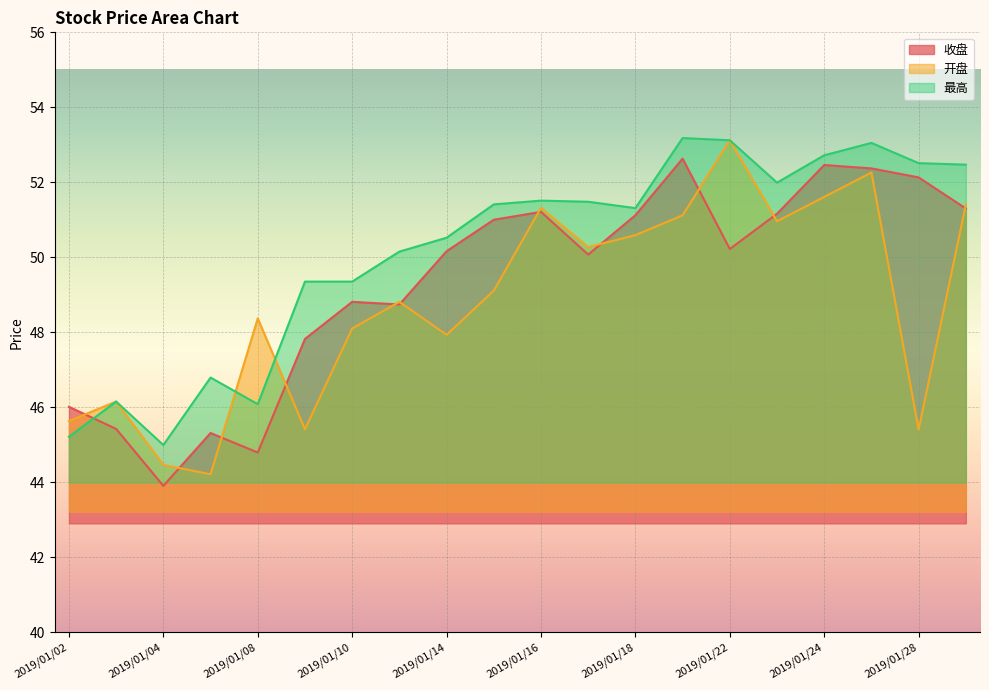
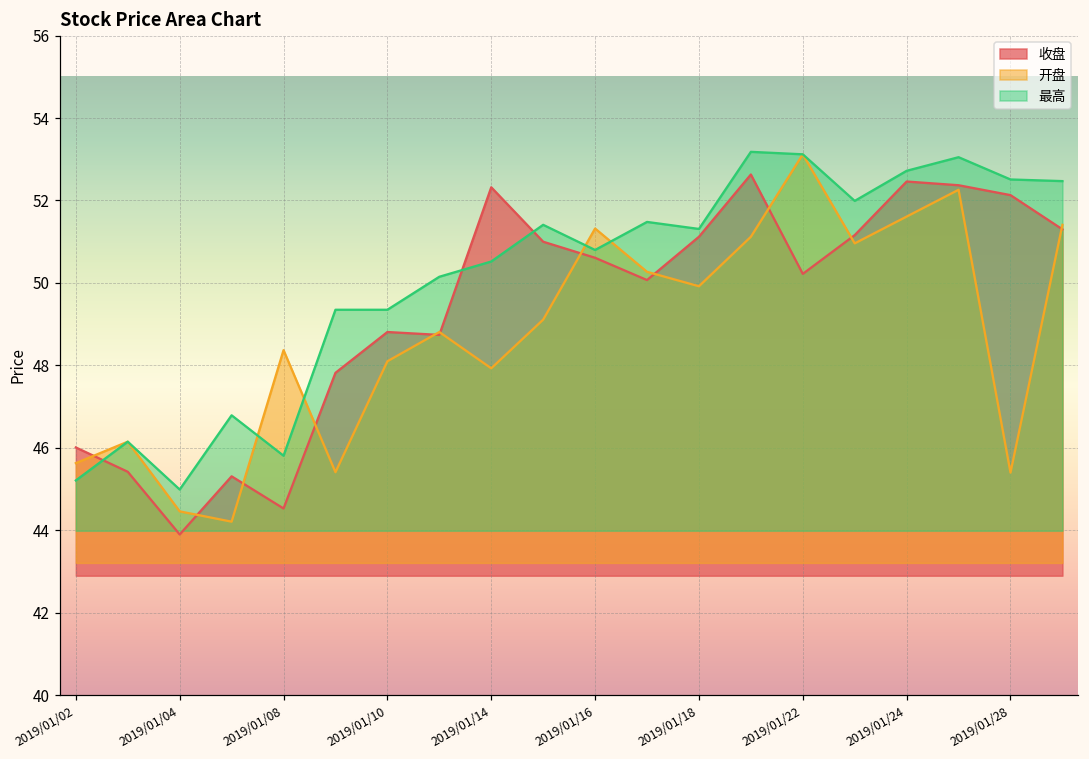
收盘, 2019/01/08: 44.8 -> 44.5
最高, 2019/01/08: 46.1 -> 45.8
收盘, 2019/01/14: 50.2 -> 52.3
收盘, 2019/01/16: 51.2 -> 50.6
最高, 2019/01/16: 51.5 -> 50.8
开盘, 2019/01/18: 50.6 -> 49.9
